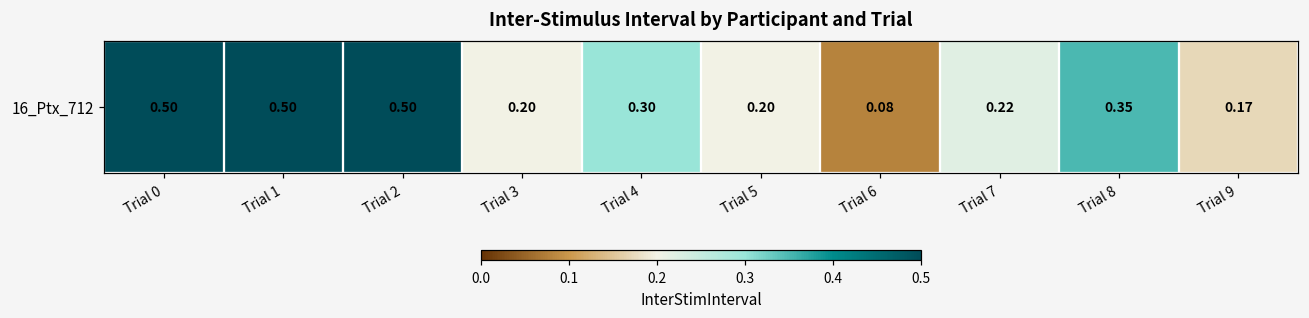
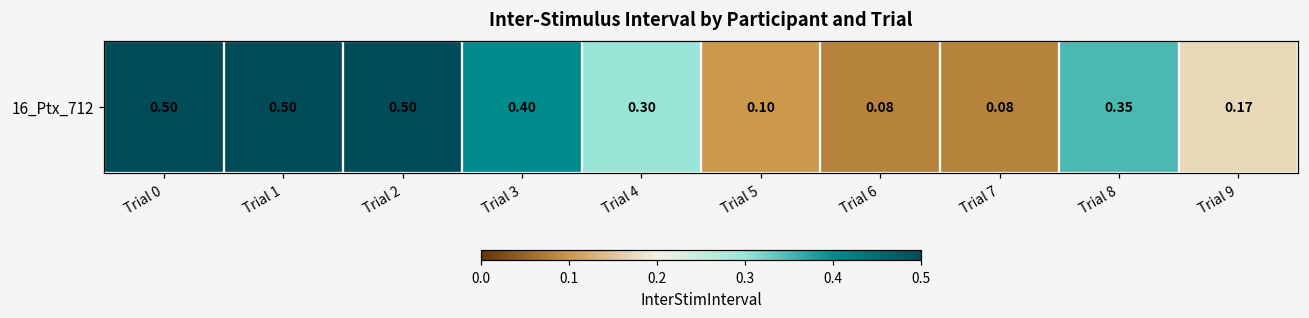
16_Ptx_712, Trial 3: 0.20 -> 0.40
16_Ptx_712, Trial 5: 0.20 -> 0.10
16_Ptx_712, Trial 7: 0.22 -> 0.08
